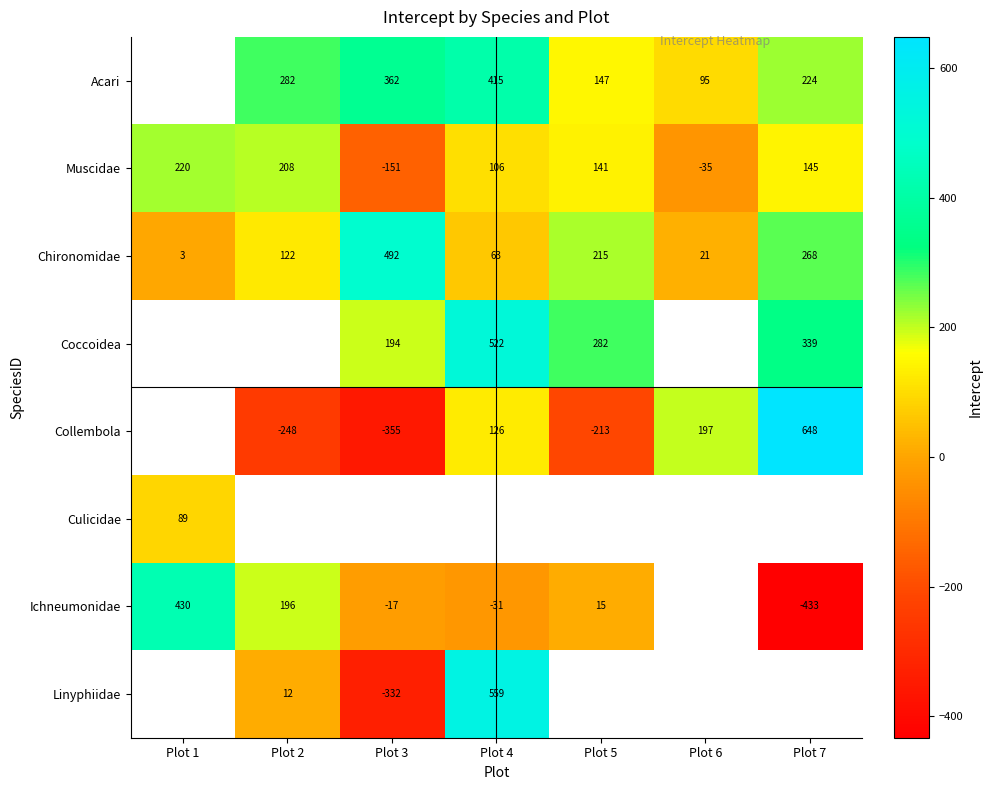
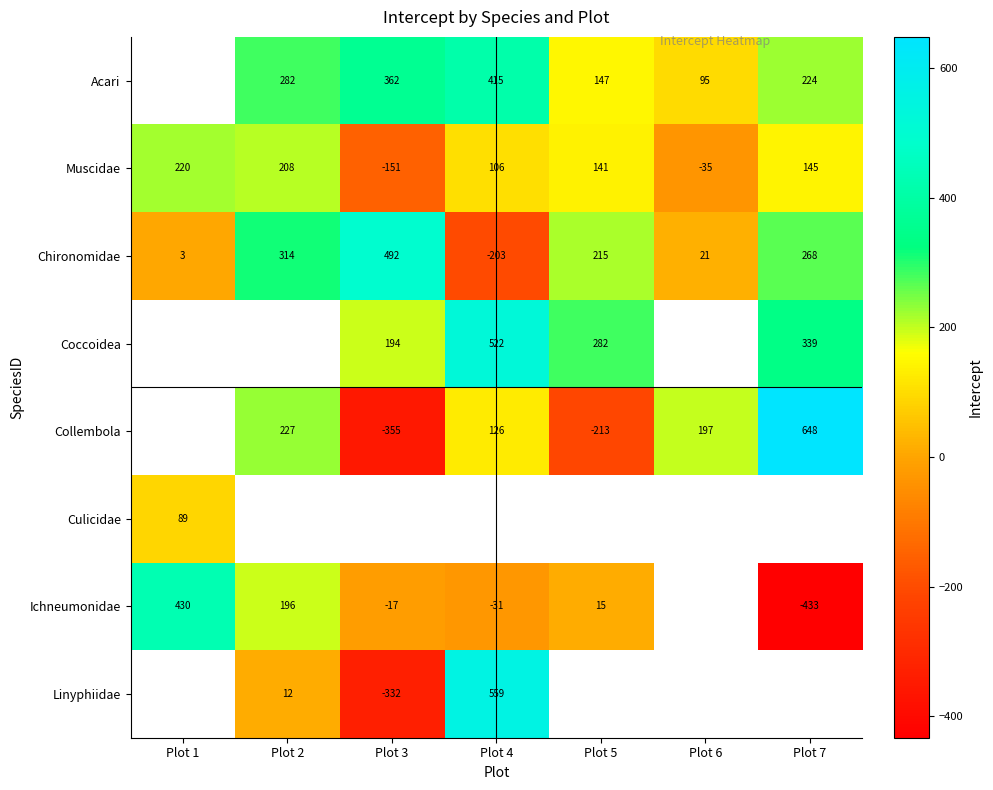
Chironomidae, Plot 2: 122 -> 314
Chironomidae, Plot 4: 63 -> -203
Collembola, Plot 2: -248 -> 227
